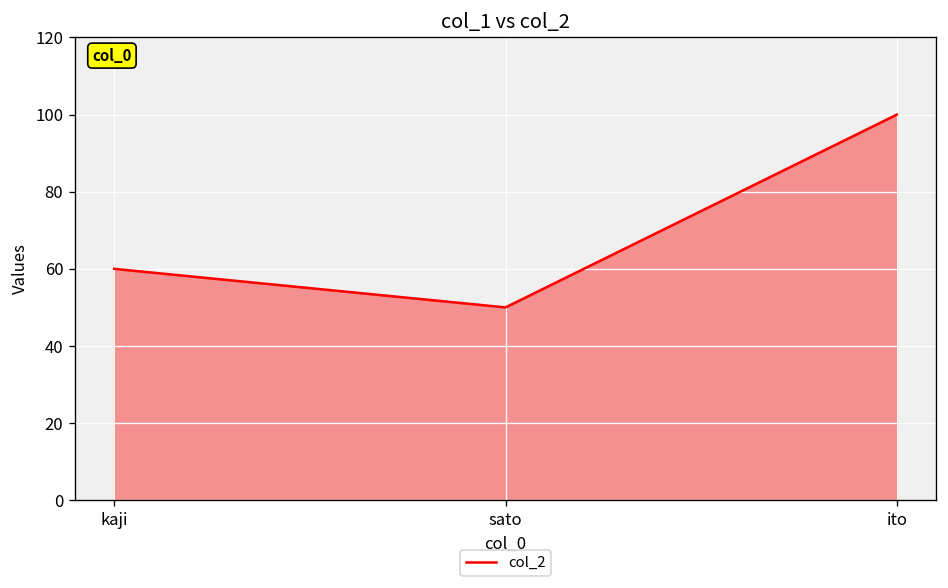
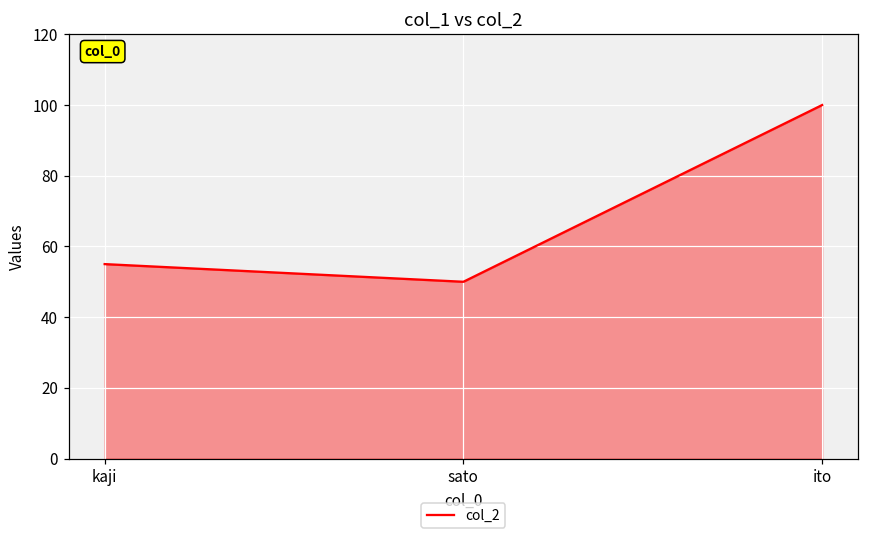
kaji: 60 -> 55
